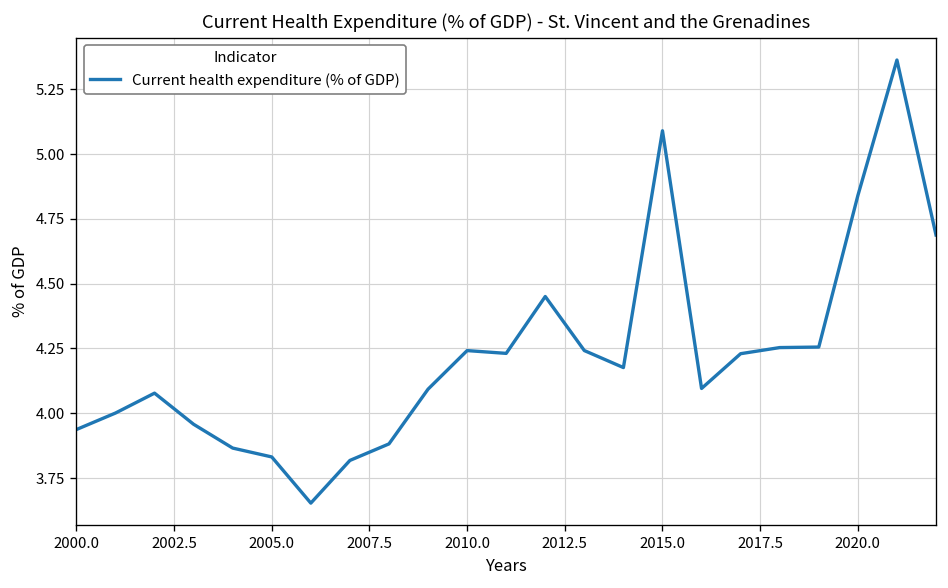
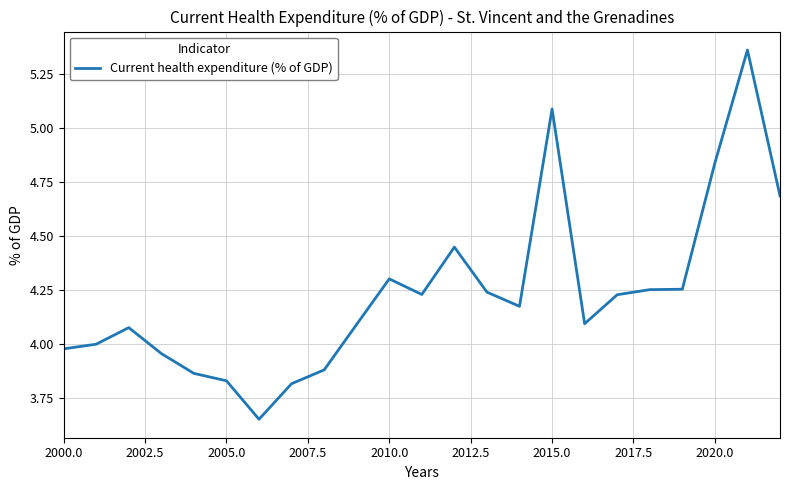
2000.0: 3.94 -> 3.98
2010.0: 4.24 -> 4.30
